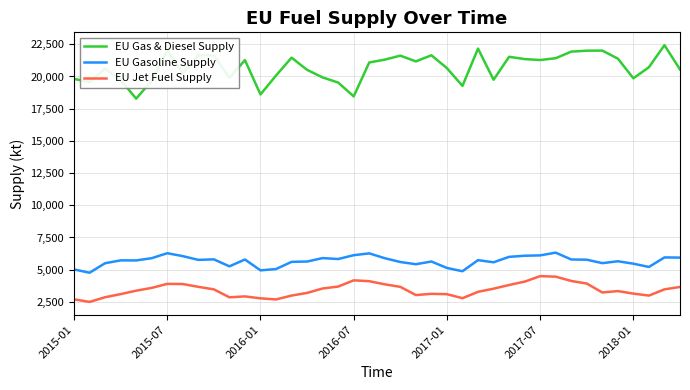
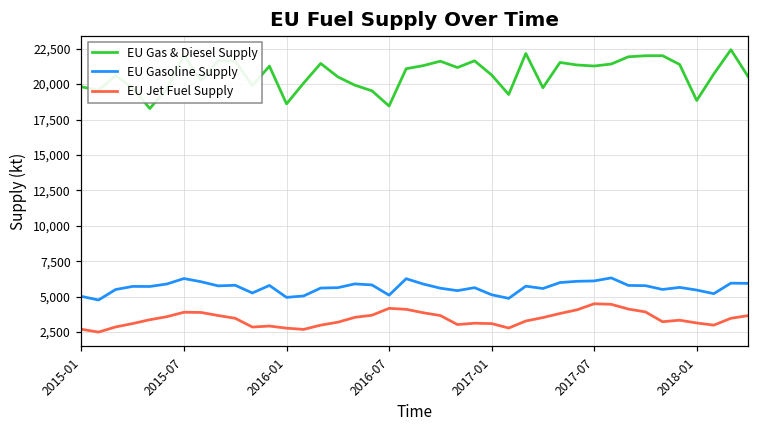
EU Gasoline Supply, 2016-07: 6,100 -> 5,100
EU Gas & Diesel Supply, 2018-01: 19,900 -> 18,800
